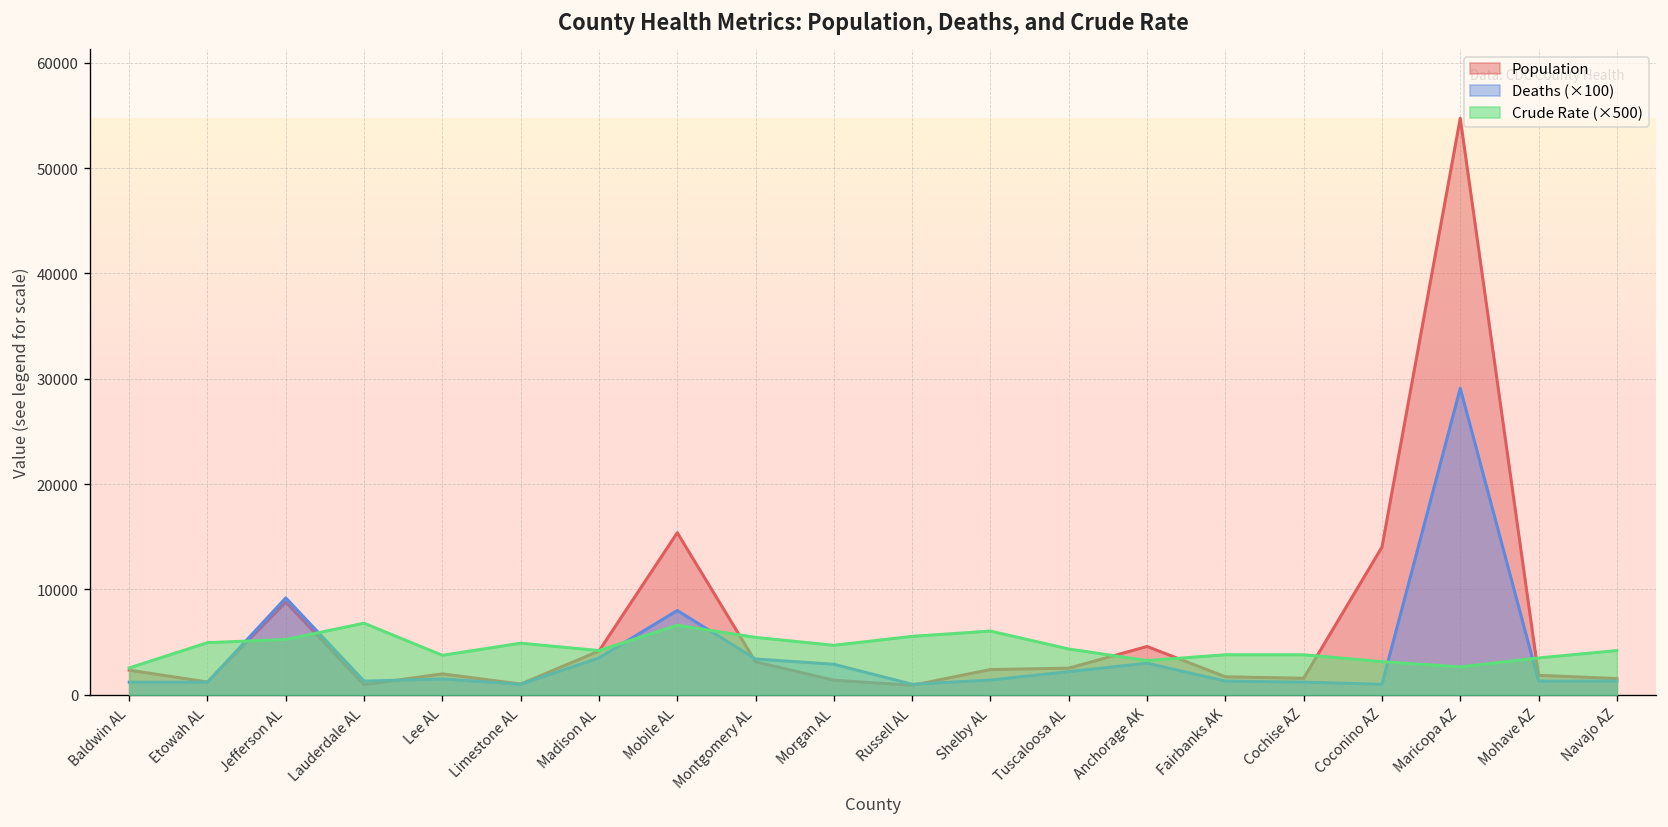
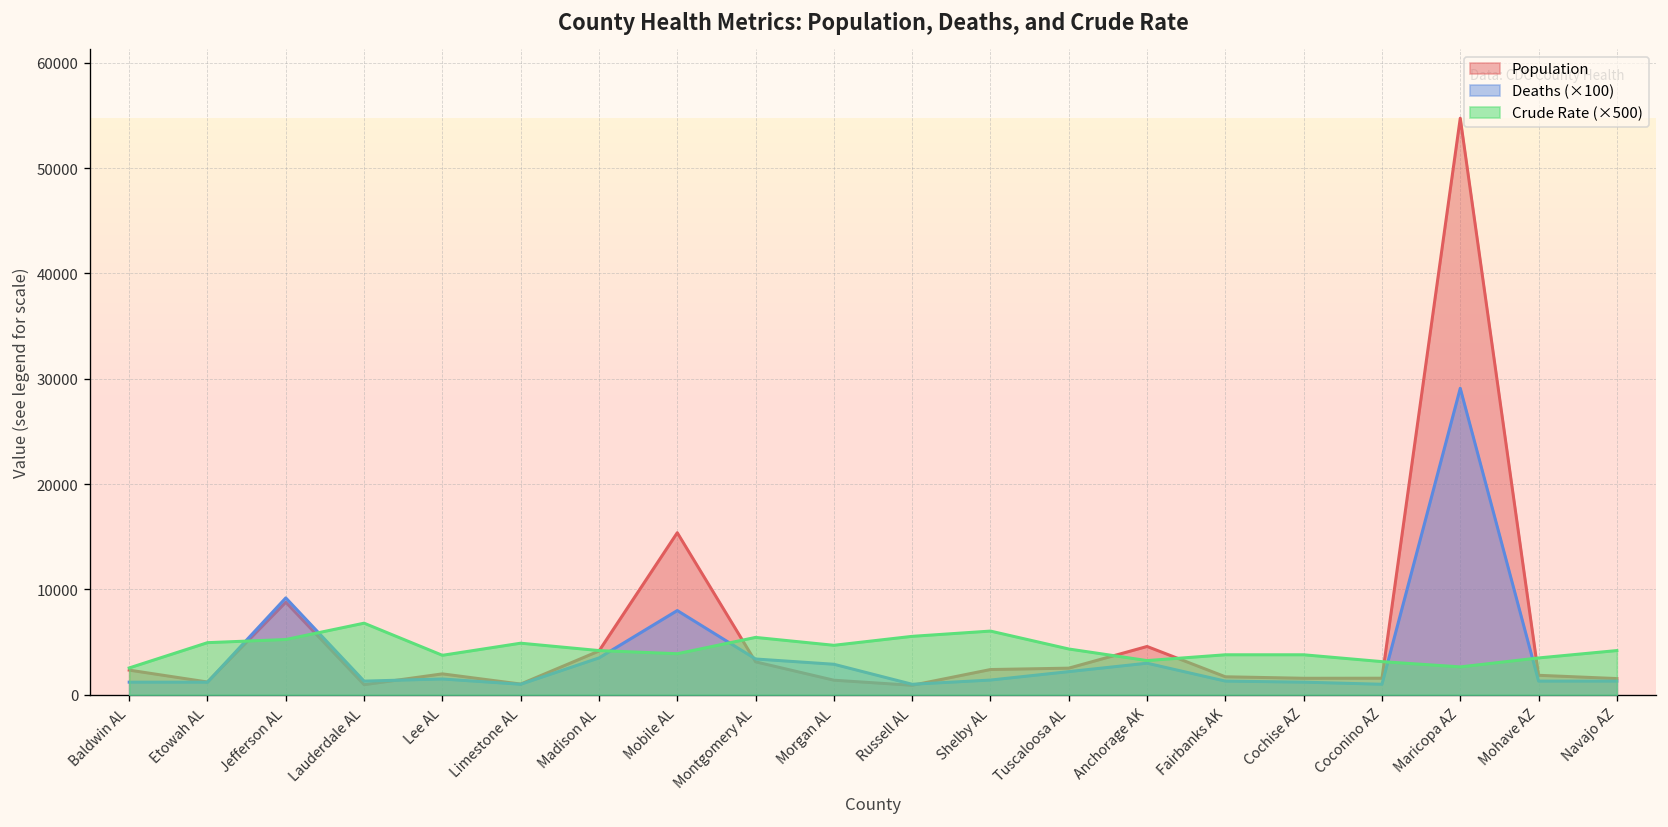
Crude Rate (×500), Mobile AL: 7000 -> 4000
Population, Coconino AZ: 14000 -> 2000
